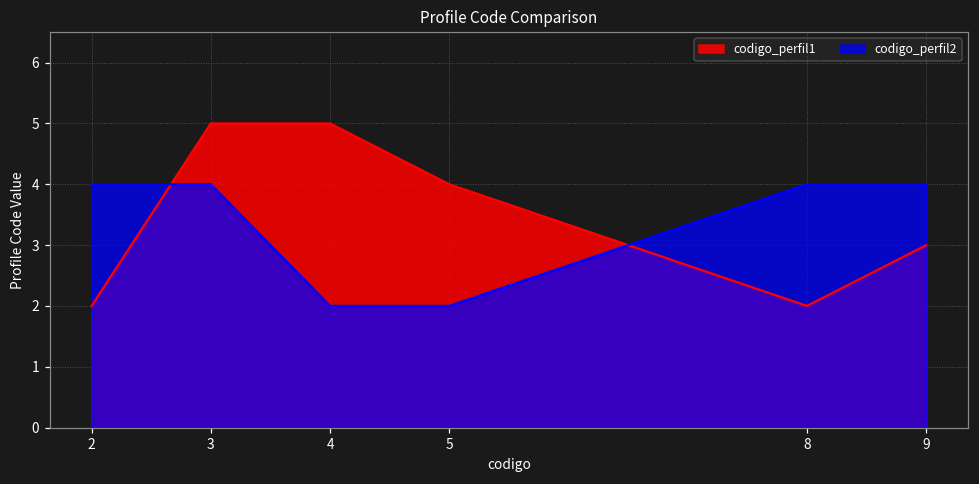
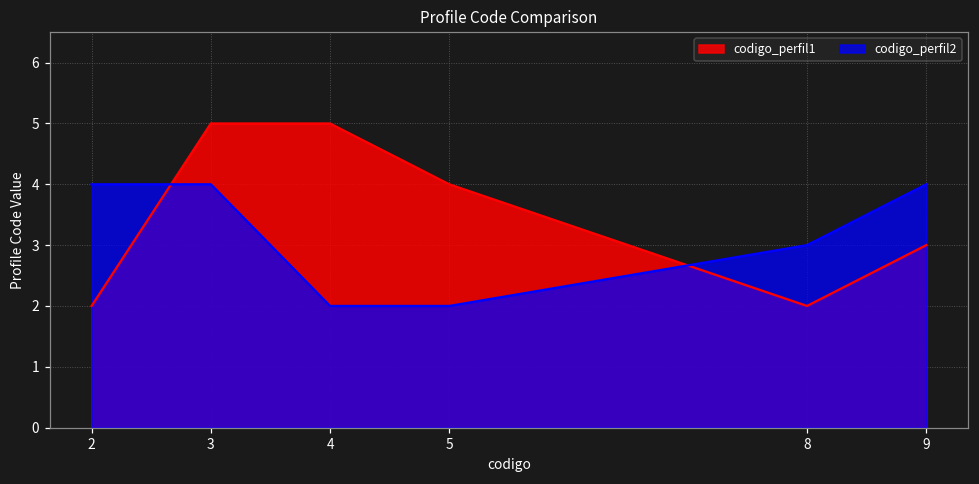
codigo_perfil2, 8: 4 -> 3
